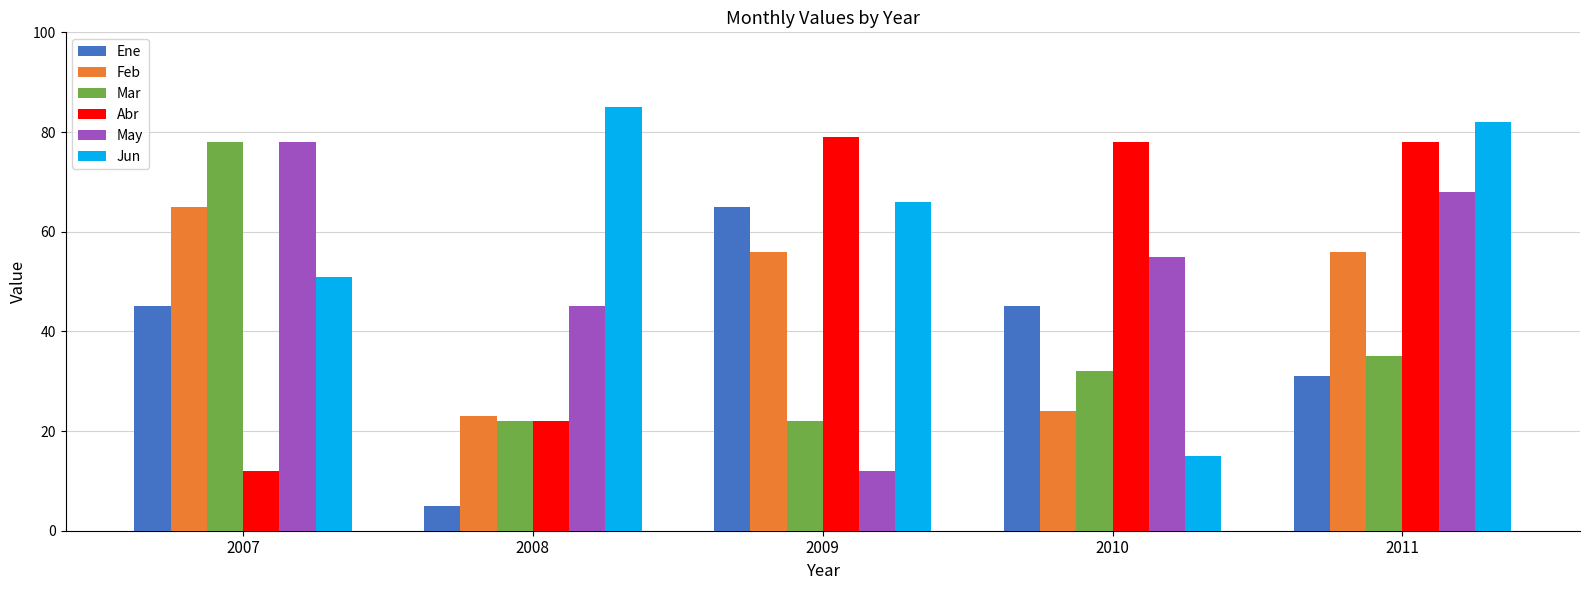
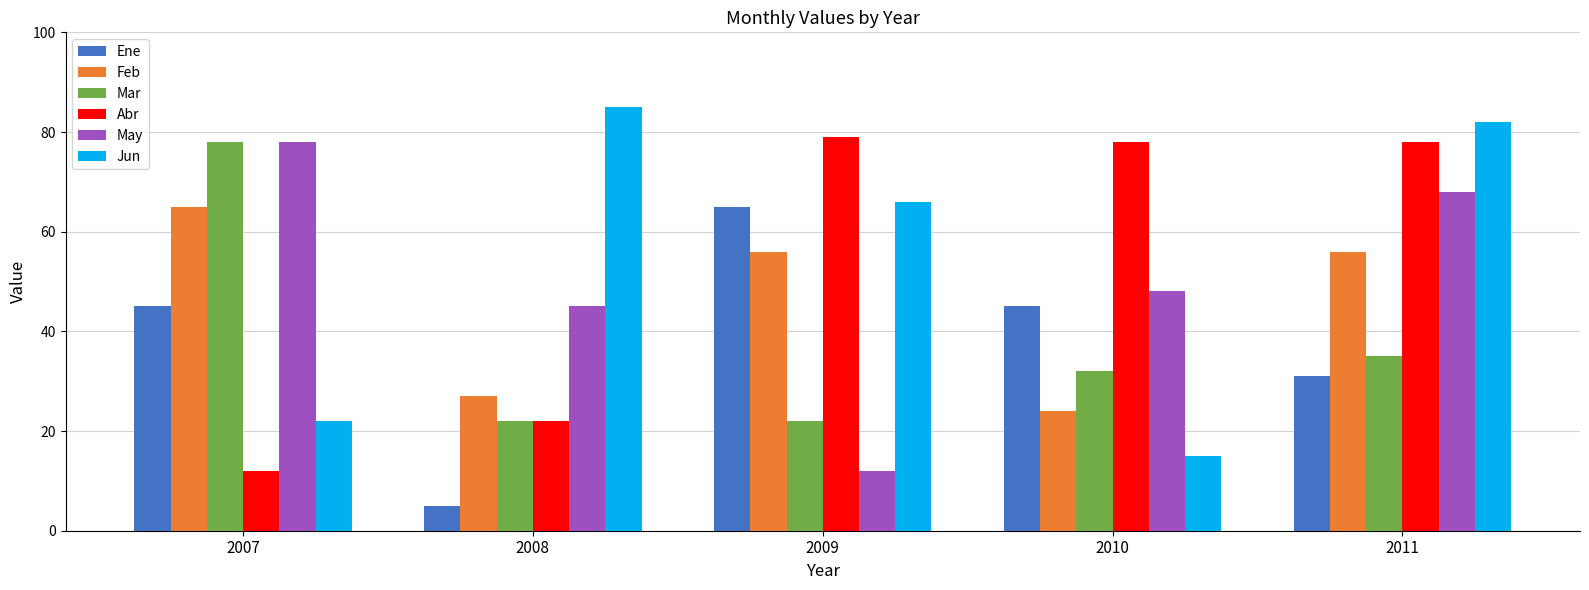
Jun, 2007: 51 -> 22
Feb, 2008: 23 -> 27
May, 2010: 55 -> 48
